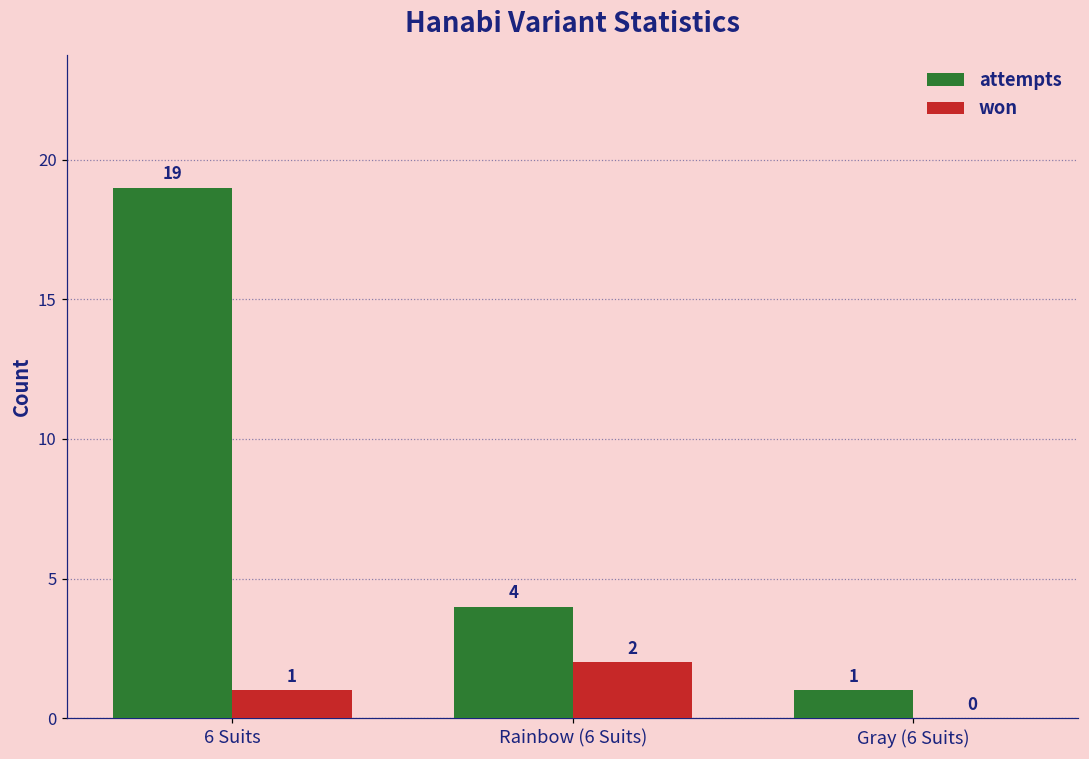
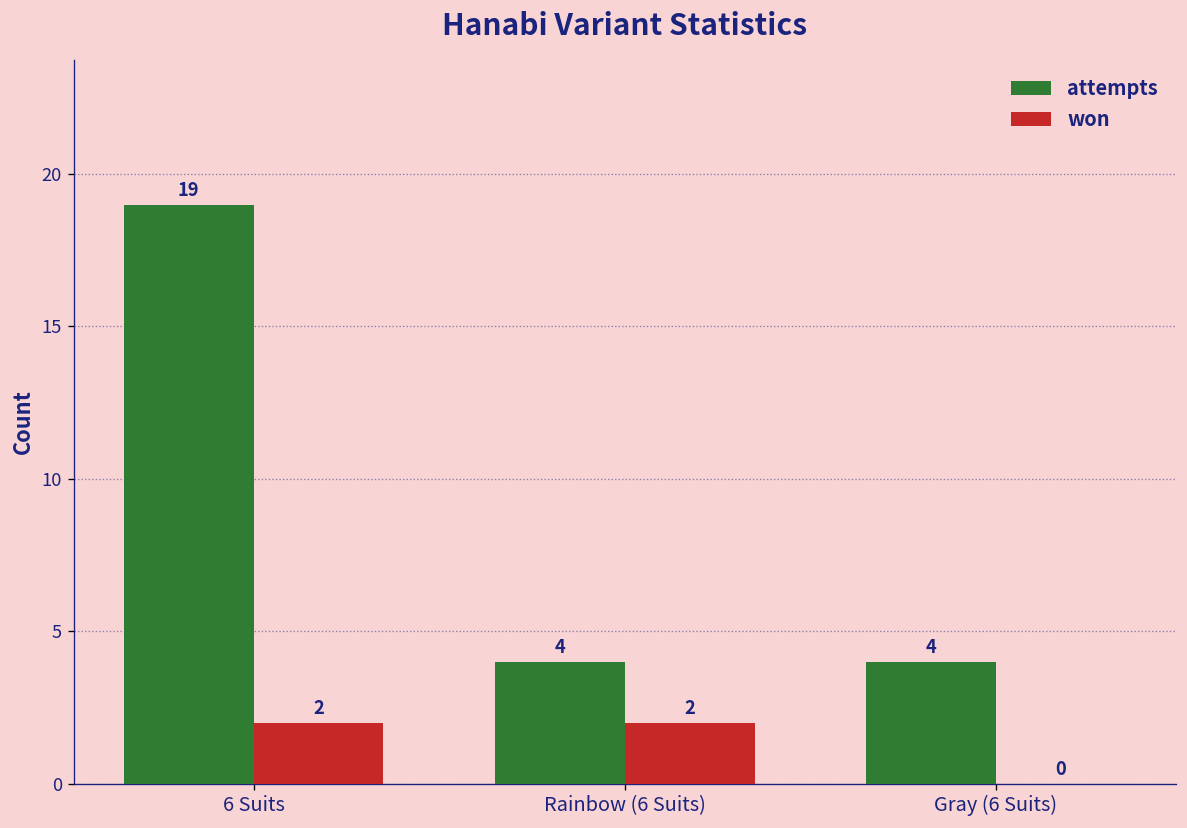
won, 6 Suits: 1 -> 2
attempts, Gray (6 Suits): 1 -> 4
